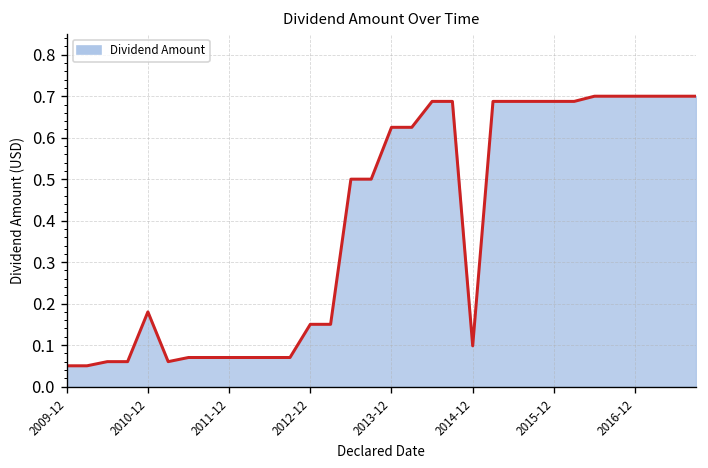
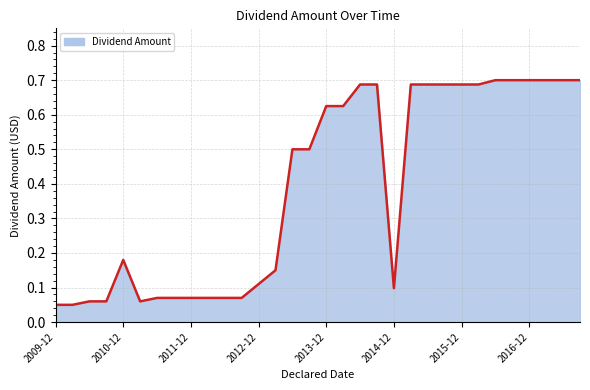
2012-12: 0.15 -> 0.11
